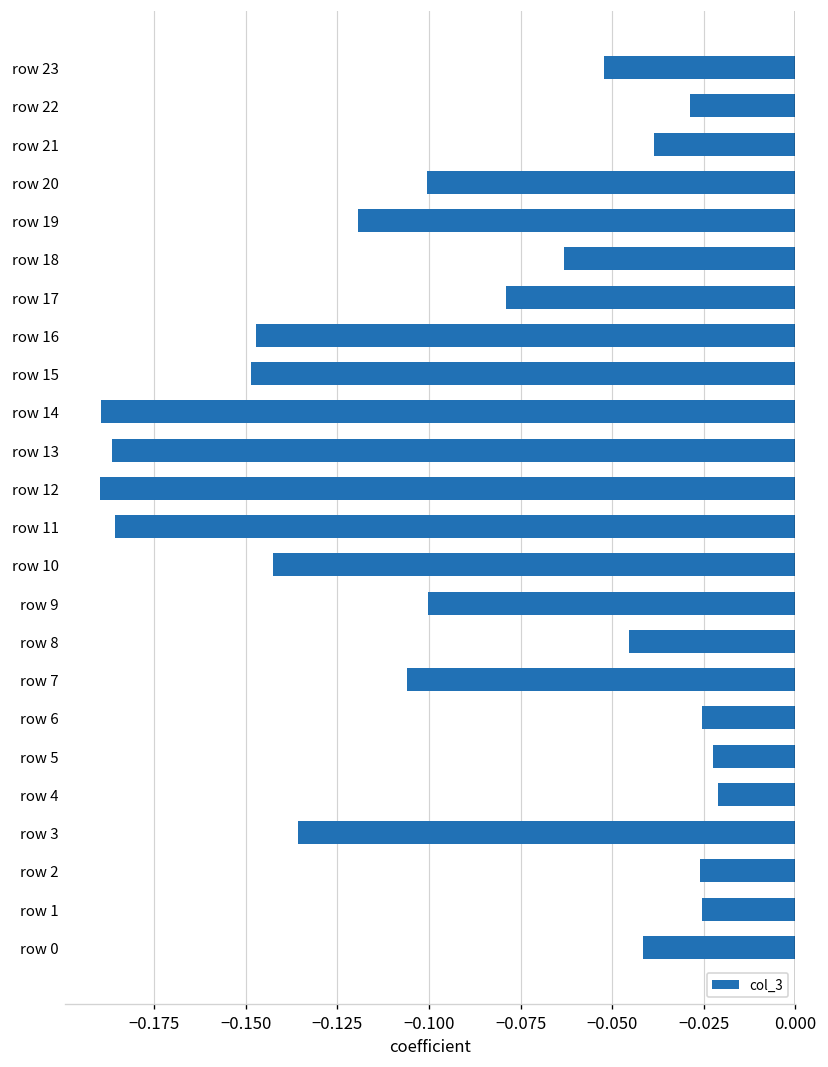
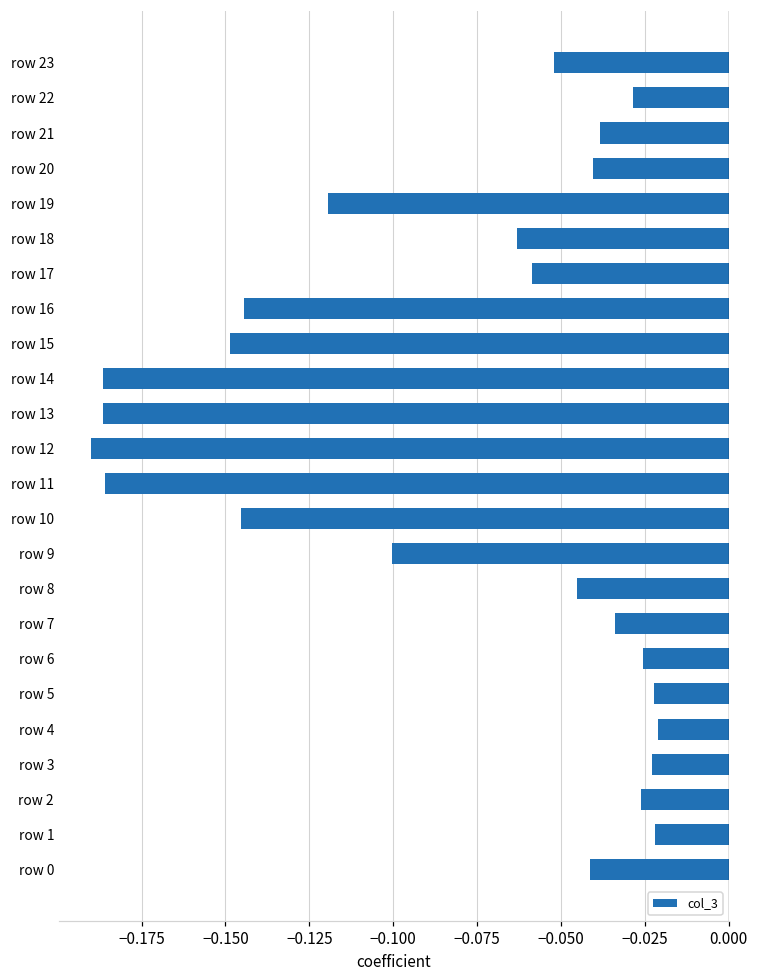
row 20: -0.101 -> -0.040
row 17: -0.079 -> -0.059
row 16: -0.147 -> -0.144
row 14: -0.190 -> -0.186
row 10: -0.143 -> -0.145
row 7: -0.106 -> -0.034
row 3: -0.136 -> -0.023
row 1: -0.025 -> -0.022
